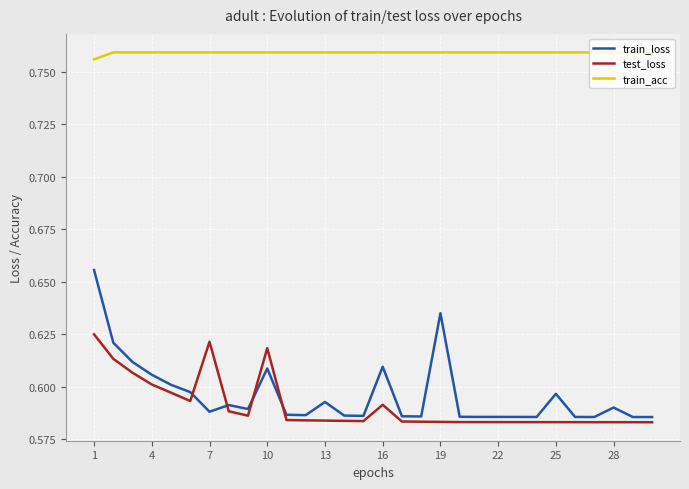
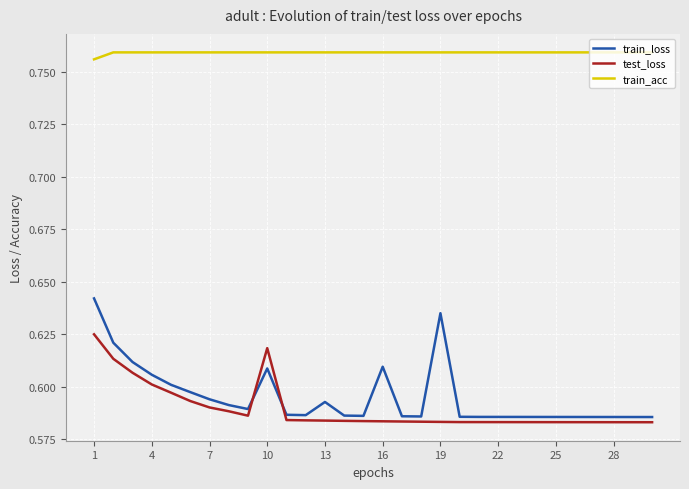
train_loss, 1: 0.656 -> 0.642
train_loss, 7: 0.588 -> 0.594
test_loss, 7: 0.621 -> 0.590
test_loss, 16: 0.591 -> 0.584
train_loss, 25: 0.597 -> 0.586
train_loss, 28: 0.590 -> 0.586
